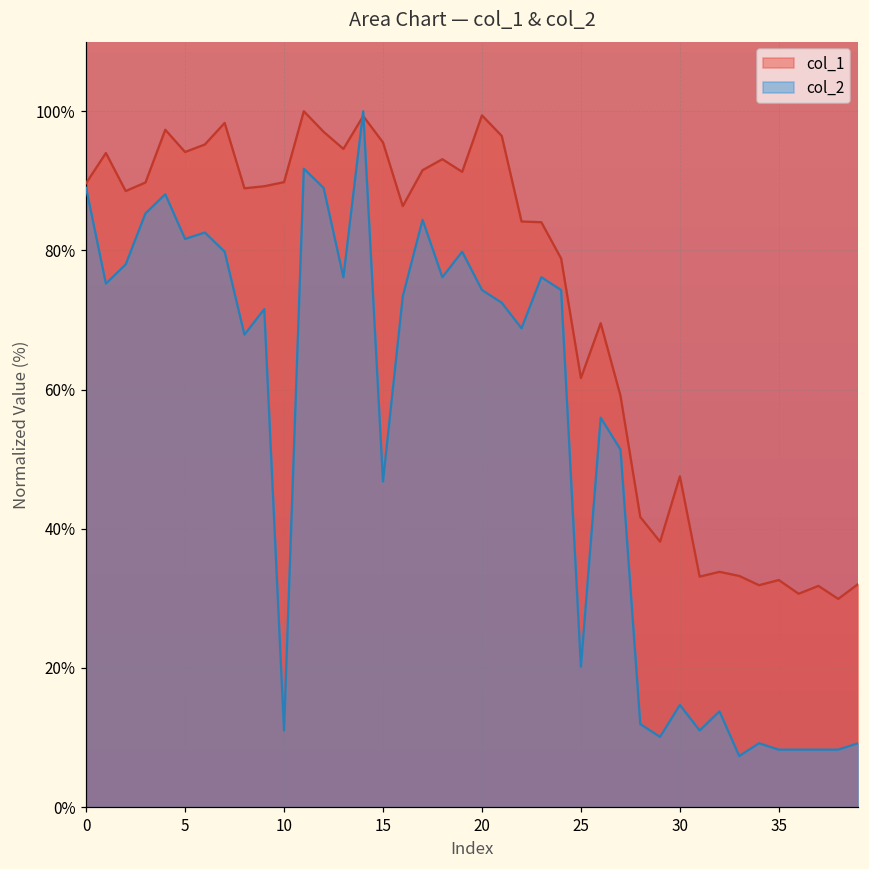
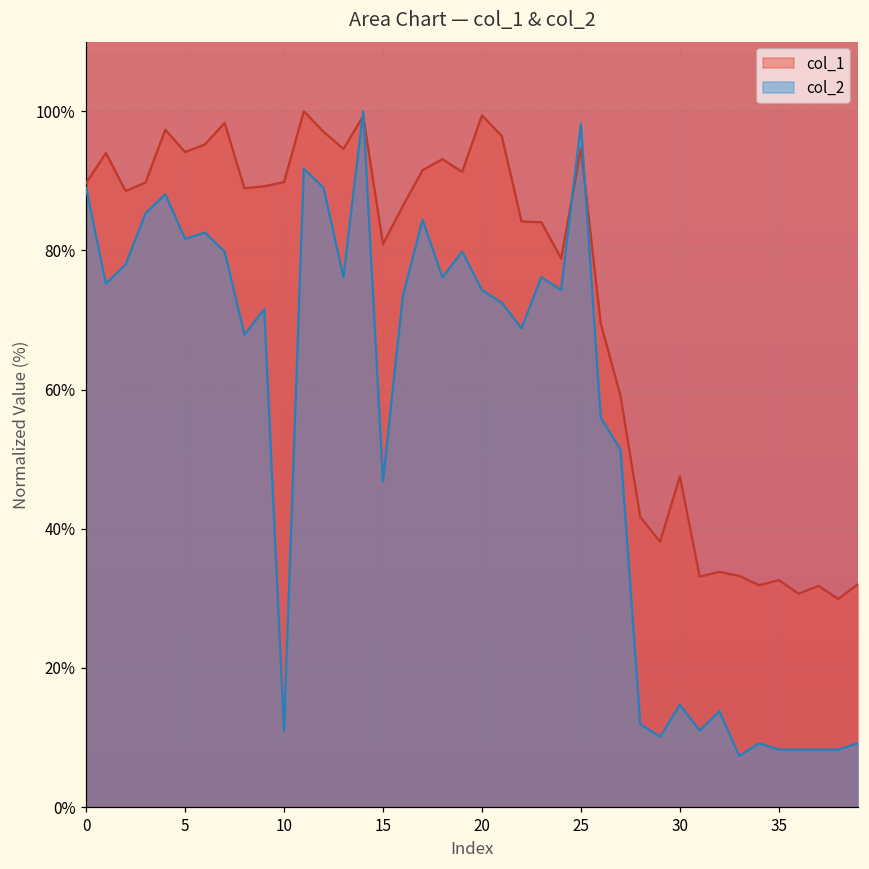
col_1, 15: 96% -> 81%
col_1, 25: 62% -> 95%
col_2, 25: 20% -> 98%
